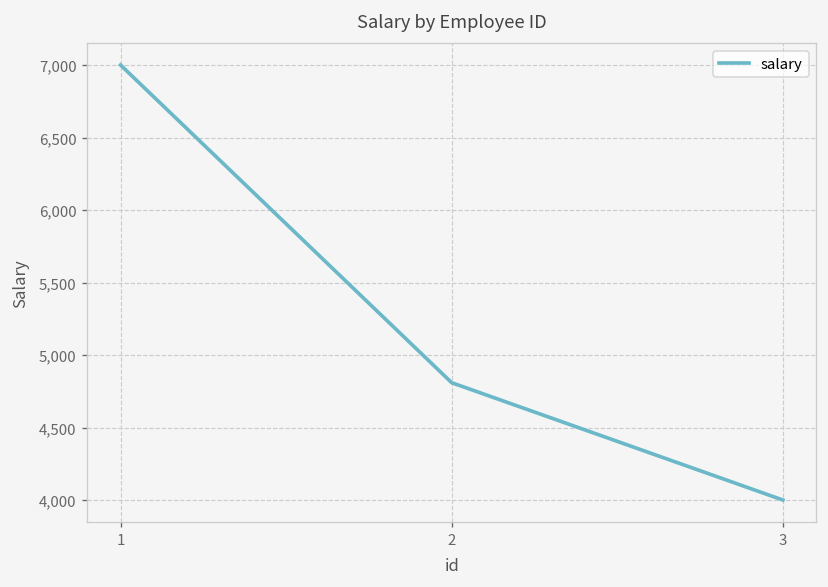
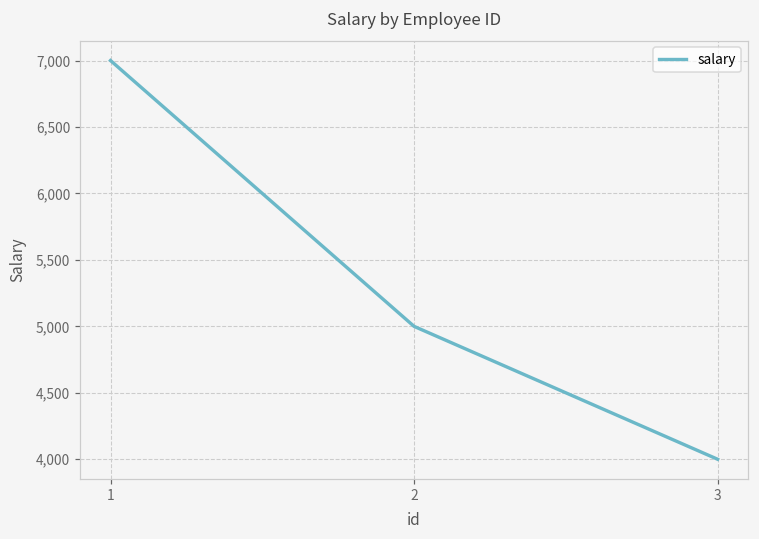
2: 4,810 -> 5,000
